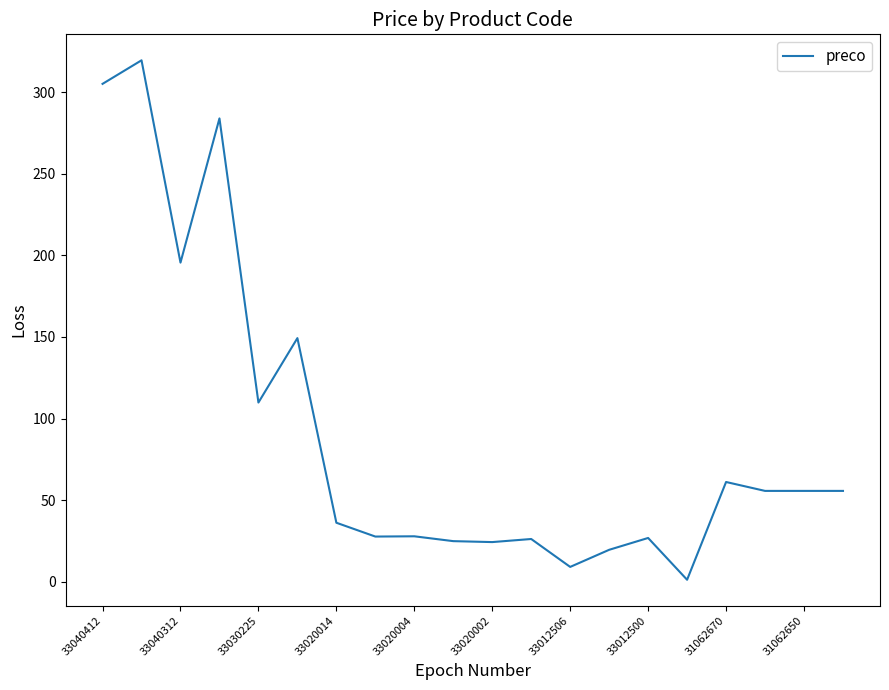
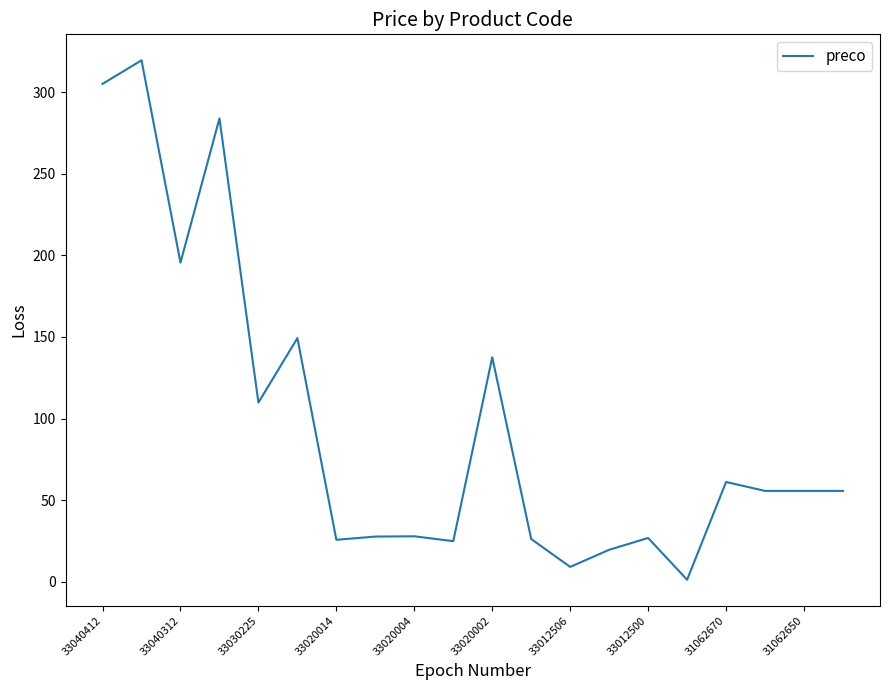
33020014: 36 -> 26
33020002: 24 -> 138
